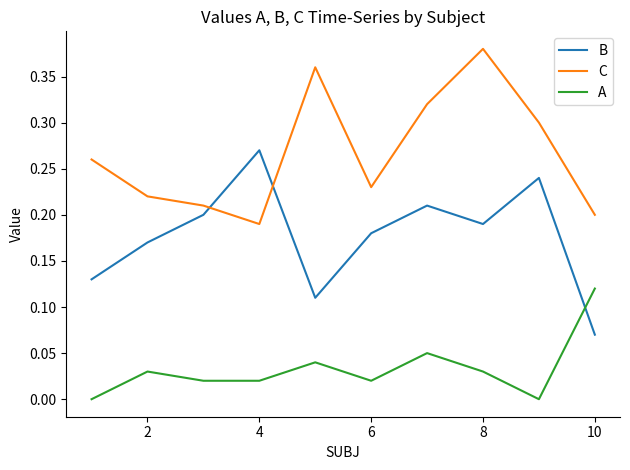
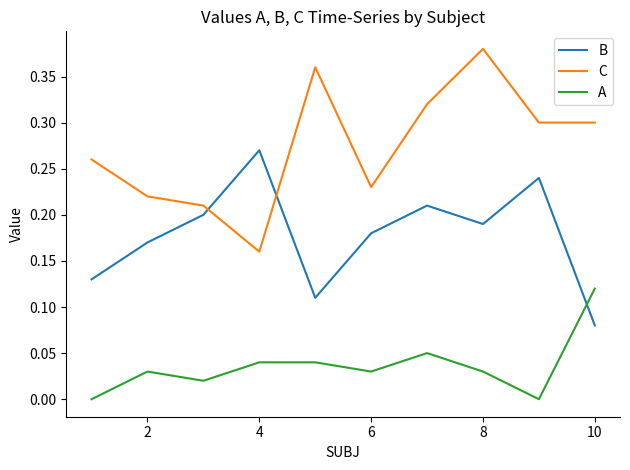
C, 4: 0.19 -> 0.16
A, 4: 0.02 -> 0.04
A, 6: 0.02 -> 0.03
B, 10: 0.07 -> 0.08
C, 10: 0.2 -> 0.3
